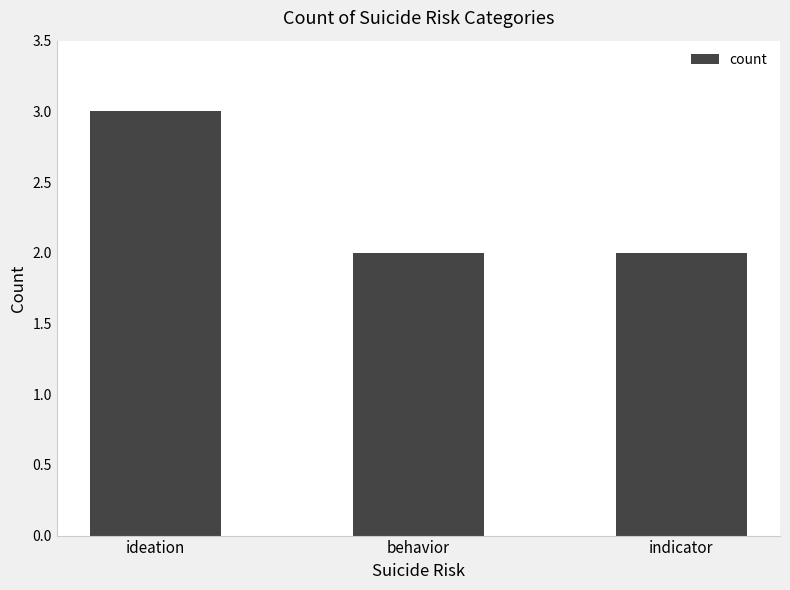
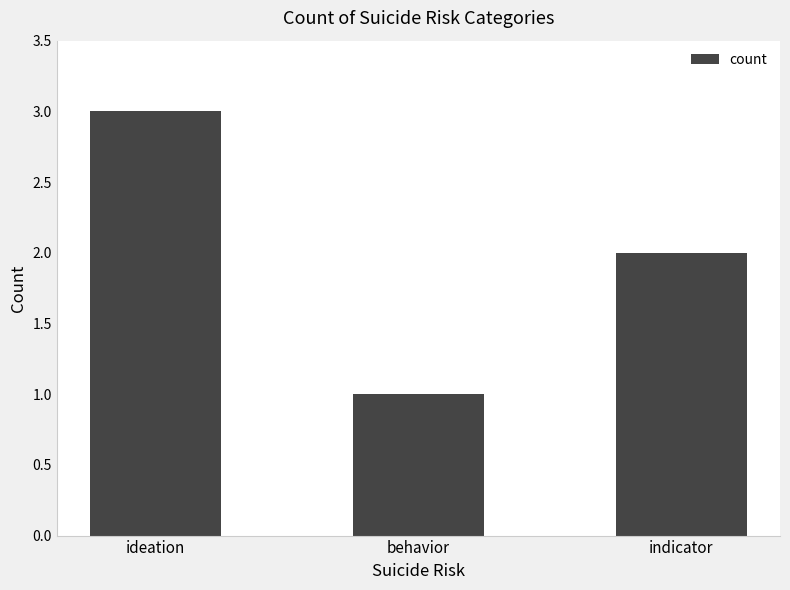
behavior: 2 -> 1
